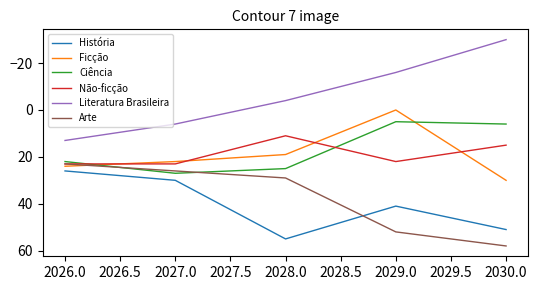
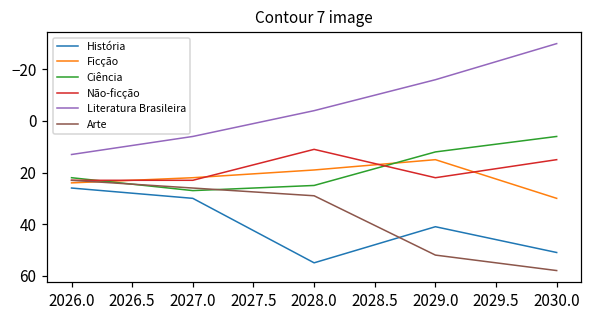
Ficção, 2029.0: 0 -> 15
Ciência, 2029.0: 5 -> 12
